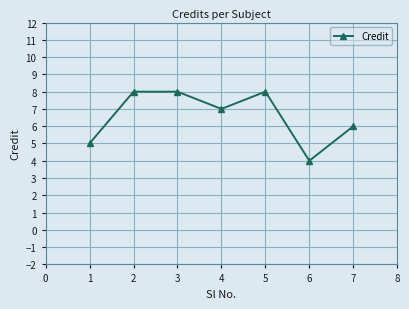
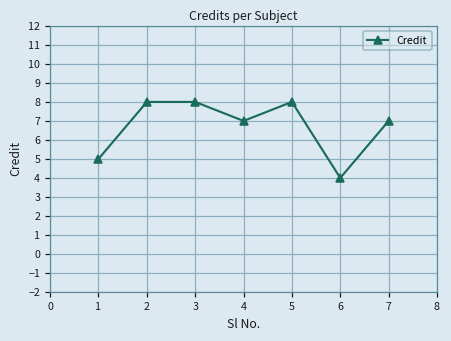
7: 6 -> 7
